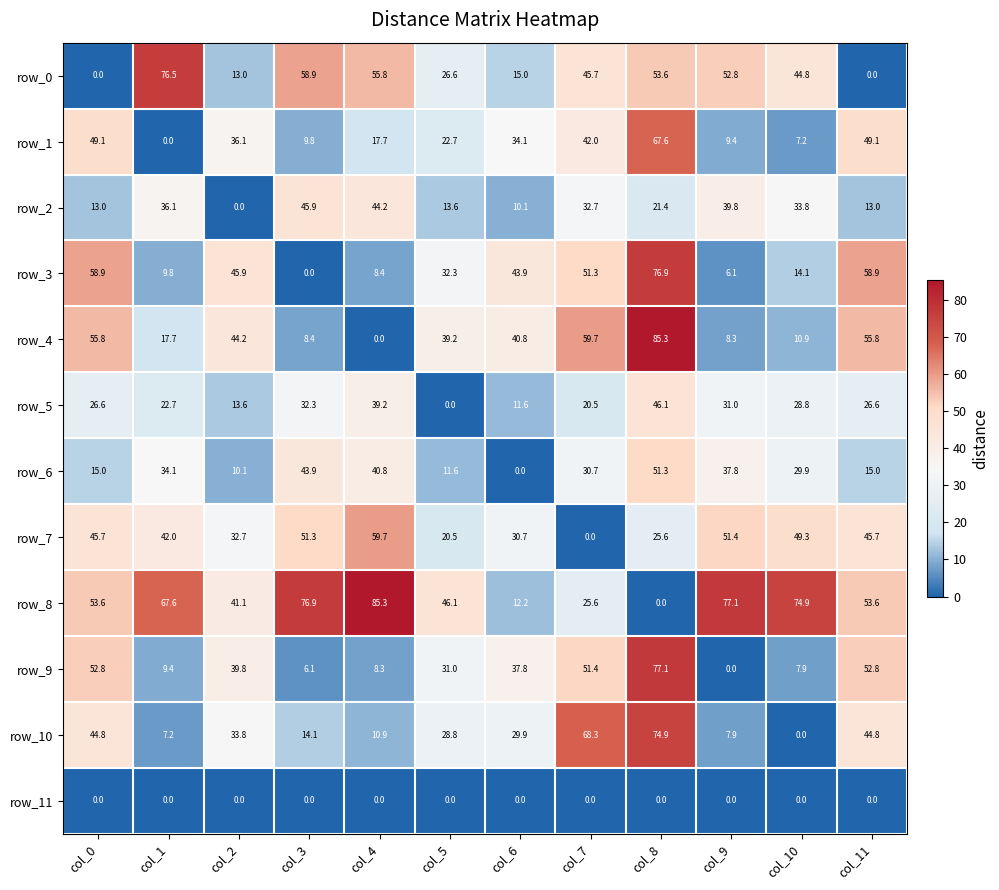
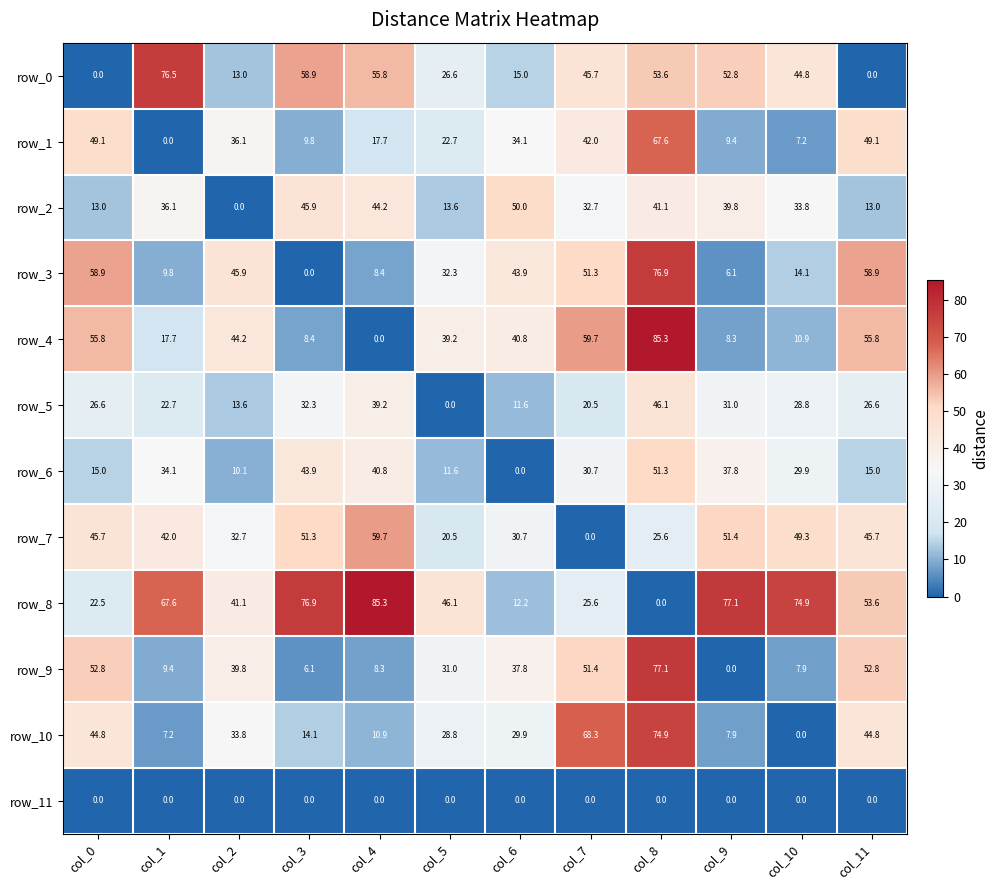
row_2, col_6: 10.1 -> 50.0
row_2, col_8: 21.4 -> 41.1
row_8, col_0: 53.6 -> 22.5
